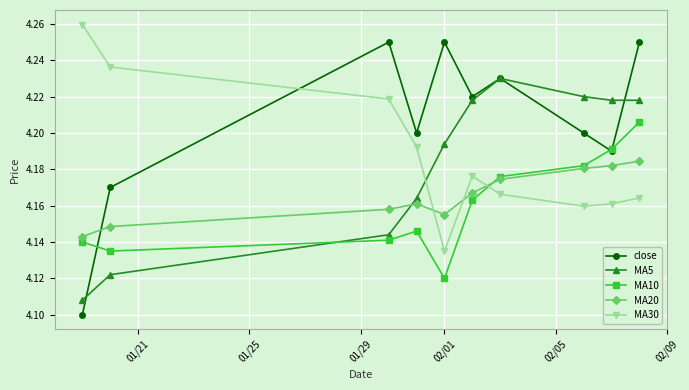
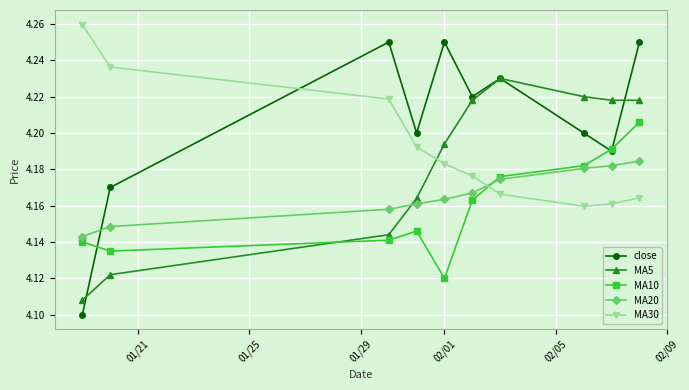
MA20, 02/01: 4.155 -> 4.164
MA30, 02/01: 4.135 -> 4.183
